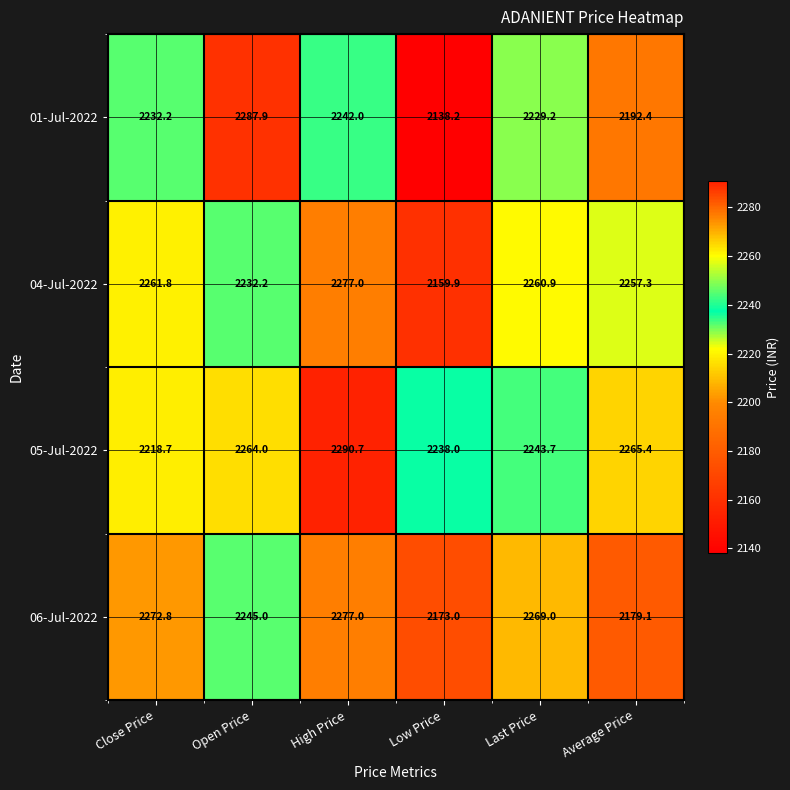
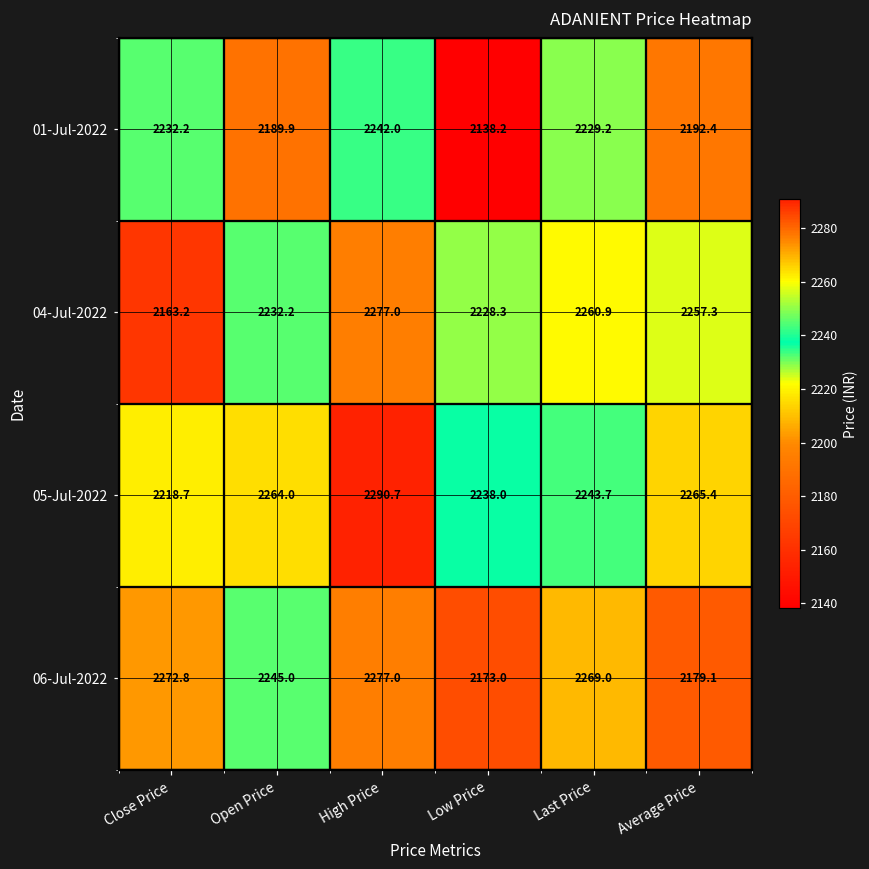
01-Jul-2022, Open Price: 2287.9 -> 2189.9
04-Jul-2022, Close Price: 2261.8 -> 2163.2
04-Jul-2022, Low Price: 2159.9 -> 2228.3
